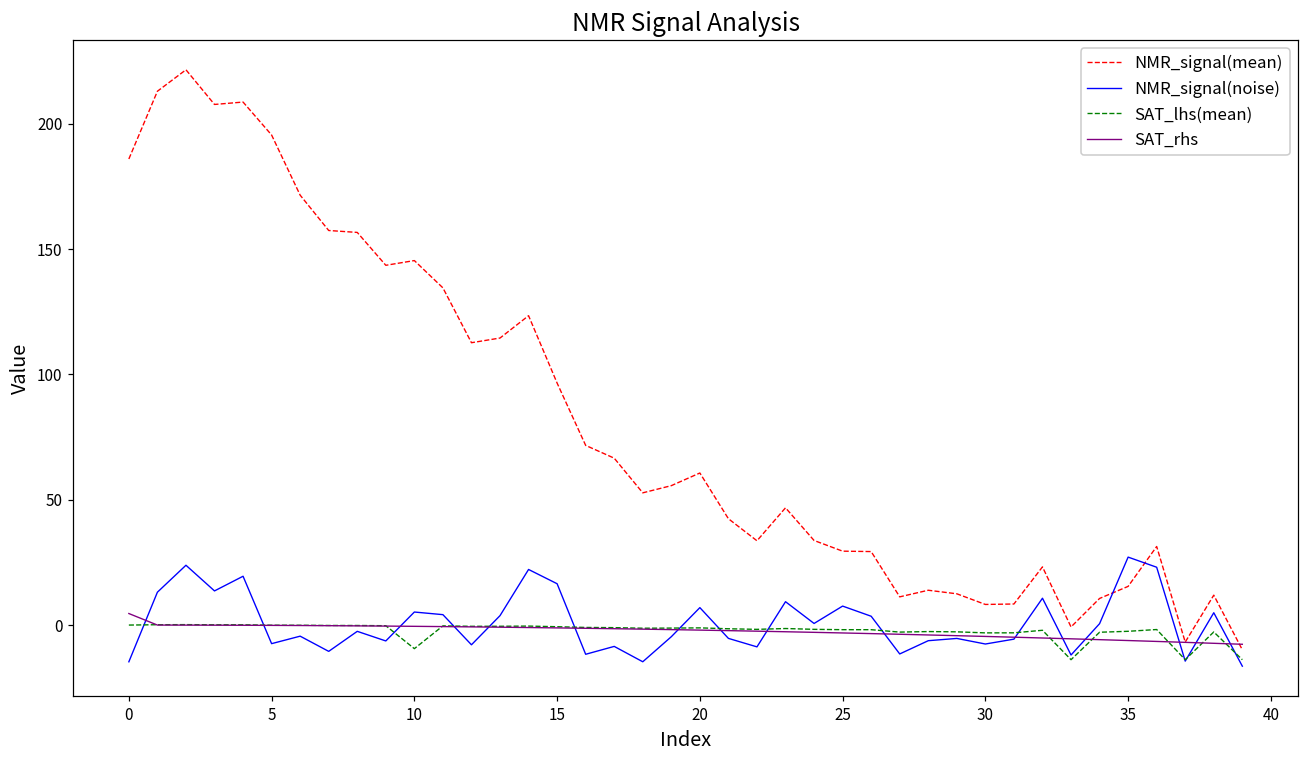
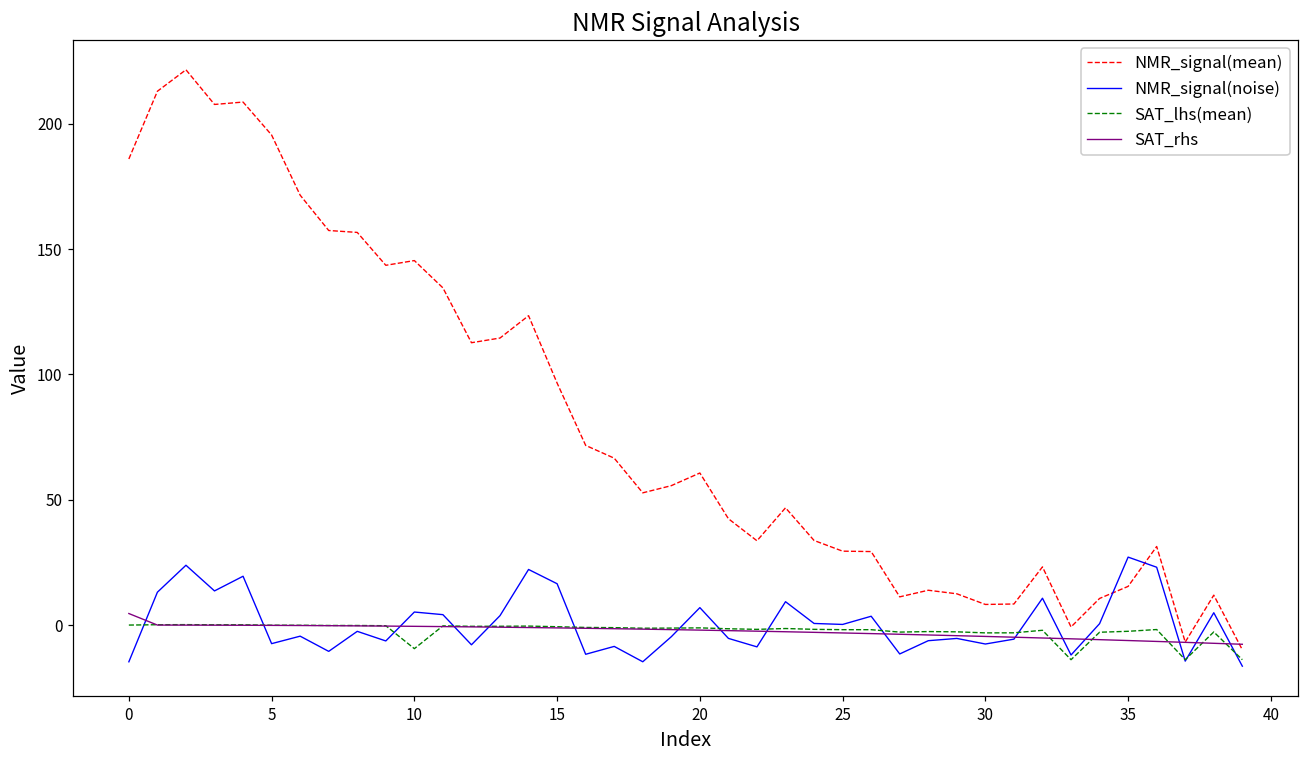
NMR_signal(noise), 25: 8 -> 0
